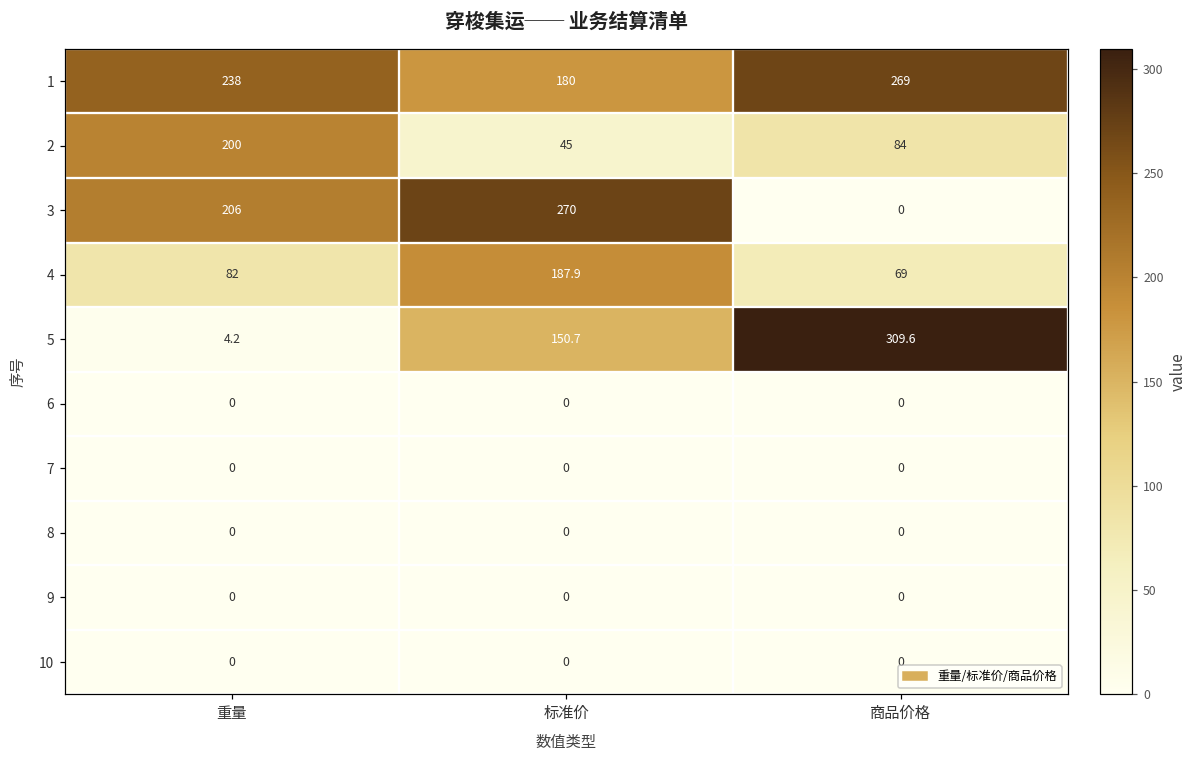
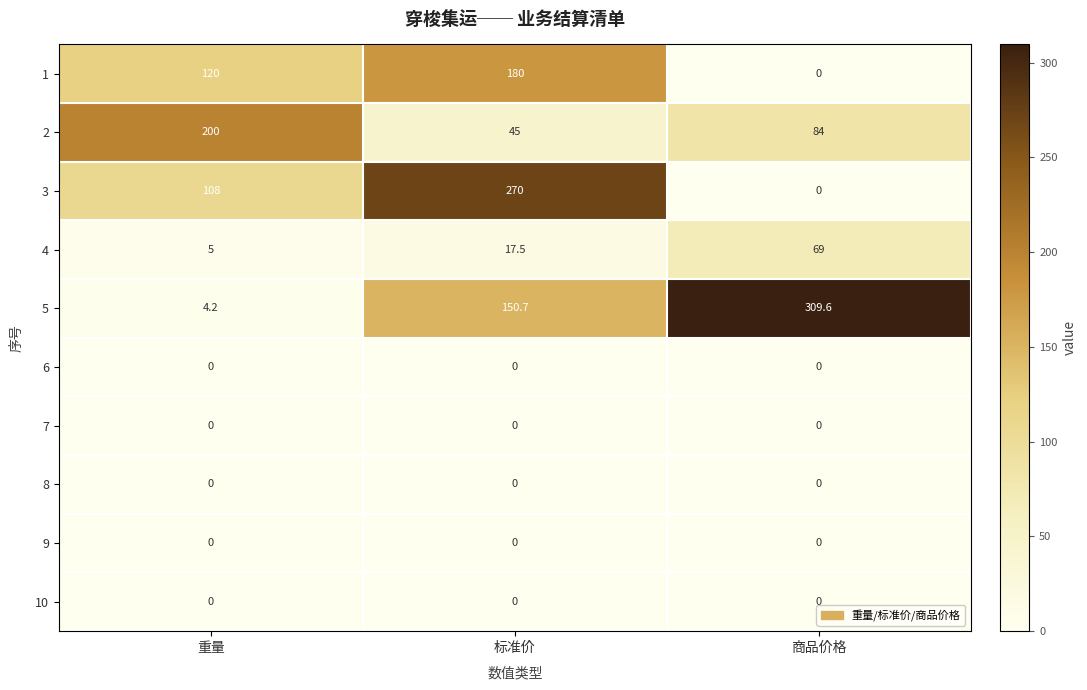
1, 重量: 238 -> 120
1, 商品价格: 269 -> 0
3, 重量: 206 -> 108
4, 重量: 82 -> 5
4, 标准价: 187.9 -> 17.5
